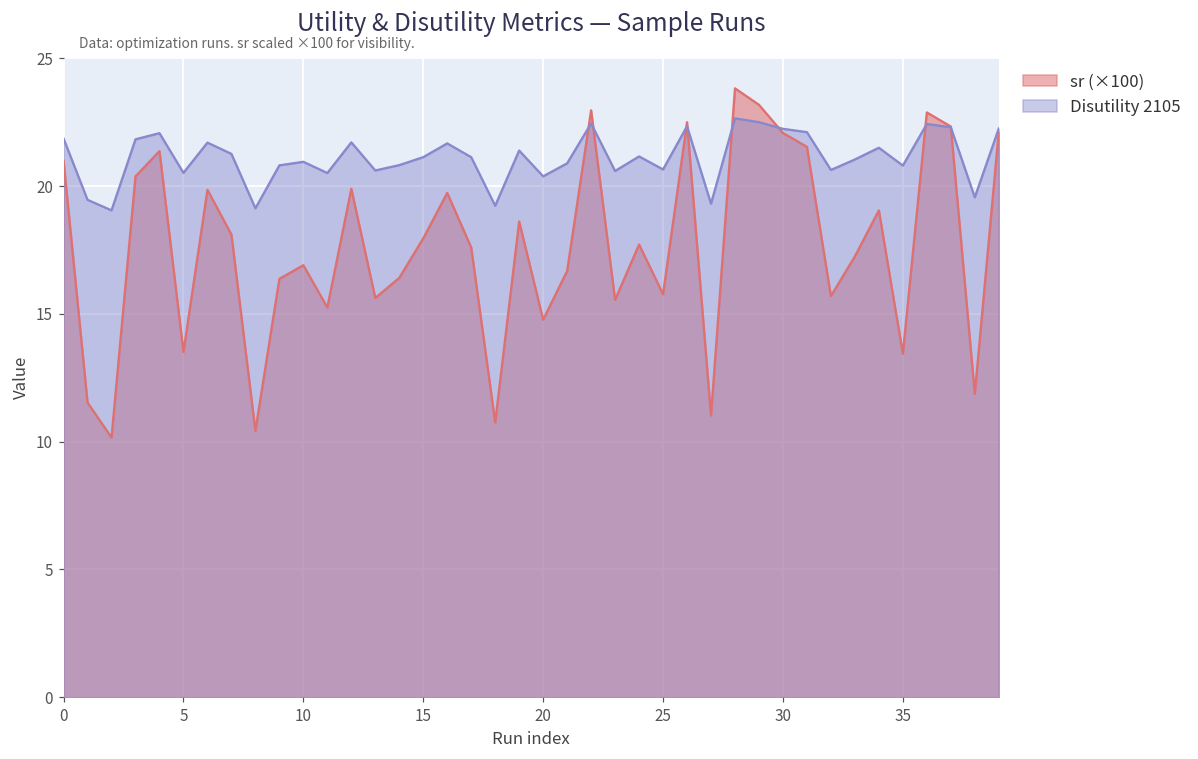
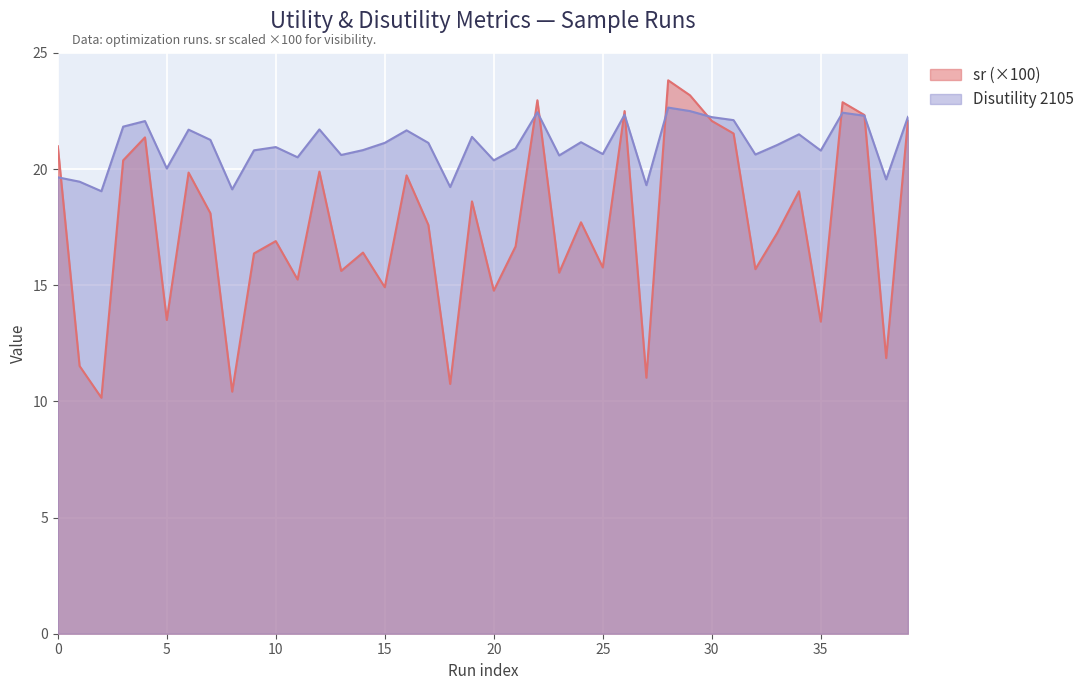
Disutility 2105, 0: 21.9 -> 19.6
Disutility 2105, 5: 20.5 -> 20.0
sr (×100), 15: 18.0 -> 14.9
